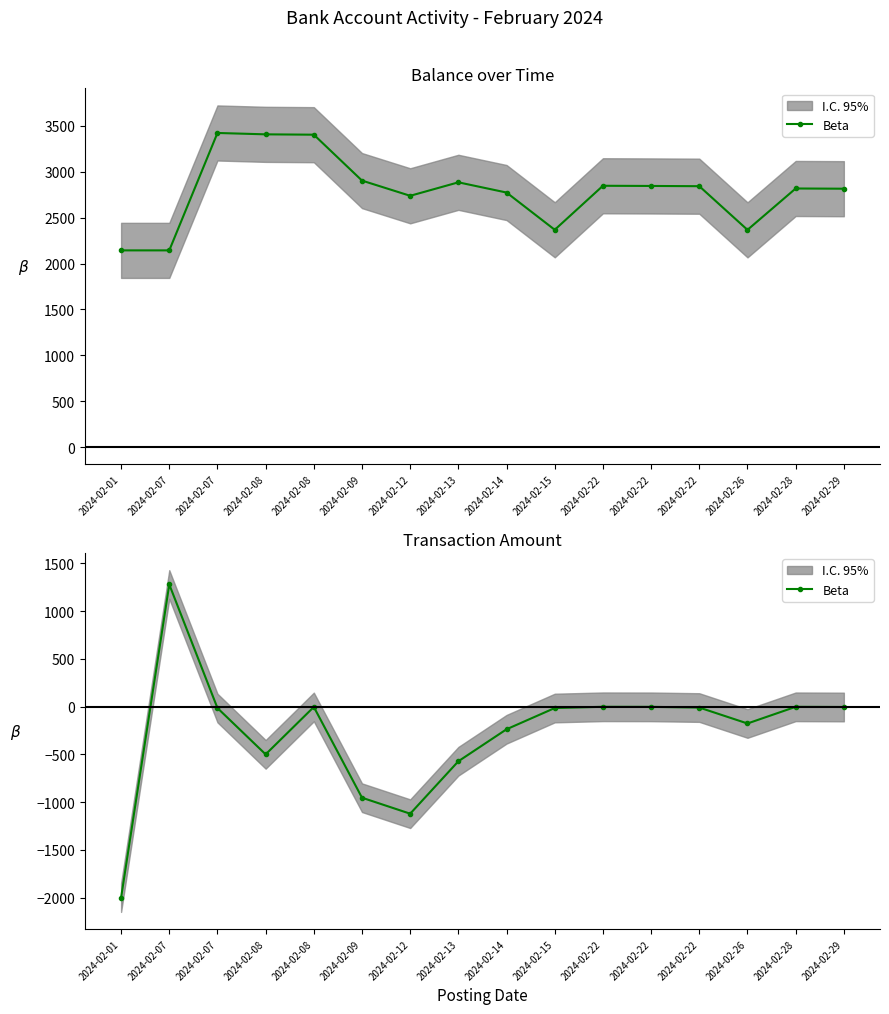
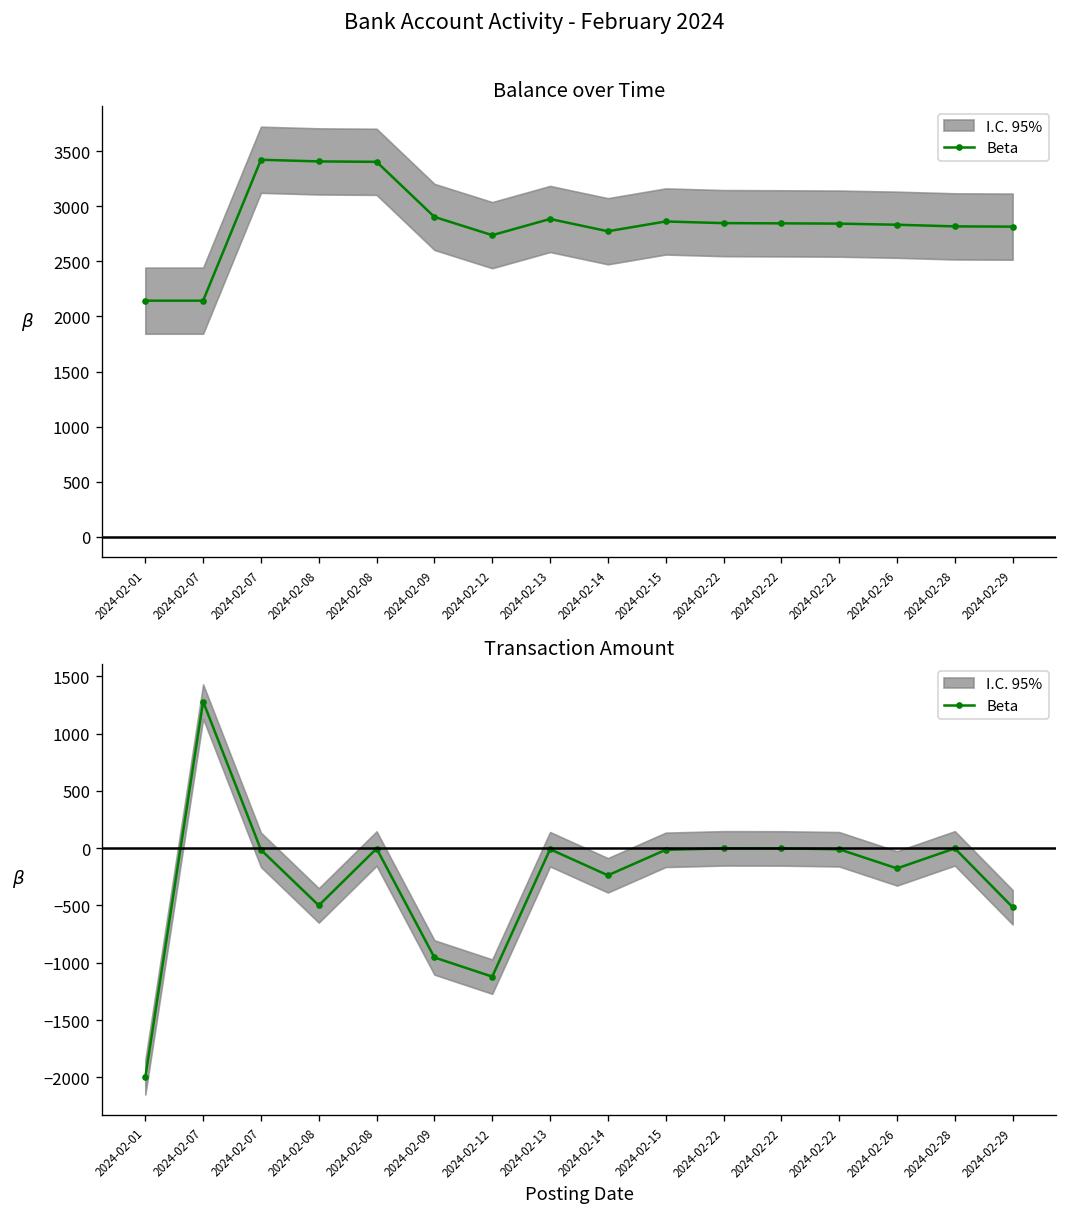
Balance over Time, Beta, 2024-02-15: 2400 -> 2900
Balance over Time, Beta, 2024-02-26: 2400 -> 2800
Transaction Amount, Beta, 2024-02-13: -600 -> 0
Transaction Amount, Beta, 2024-02-29: 0 -> -500
